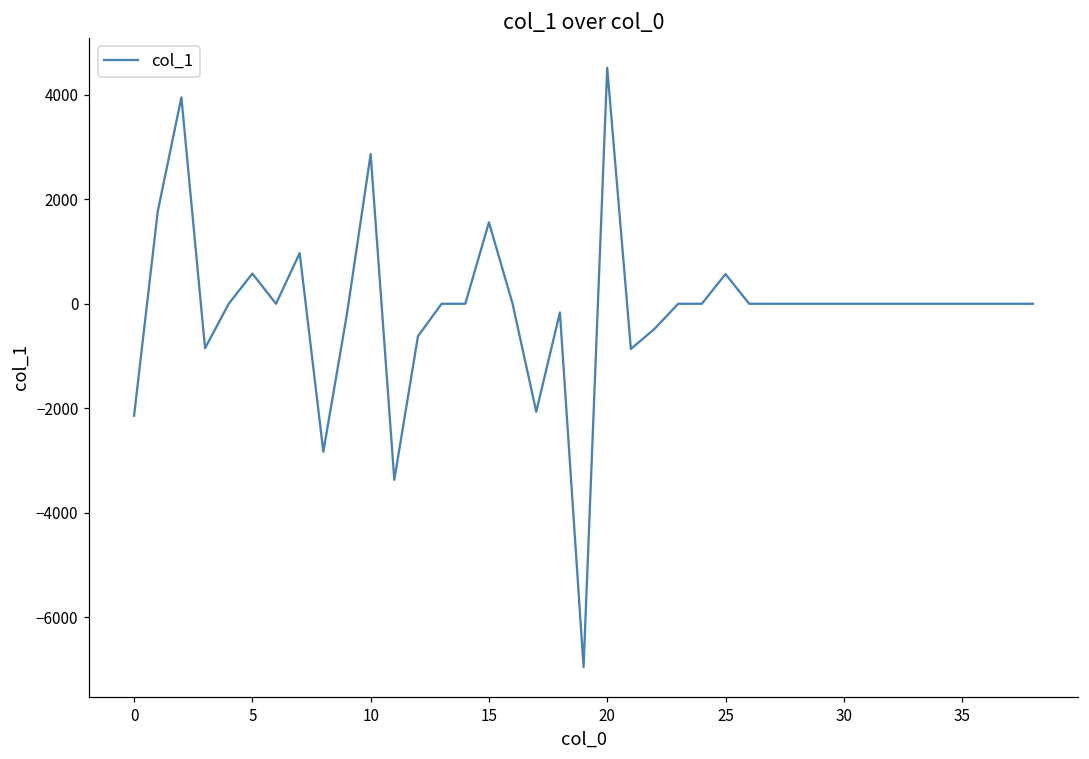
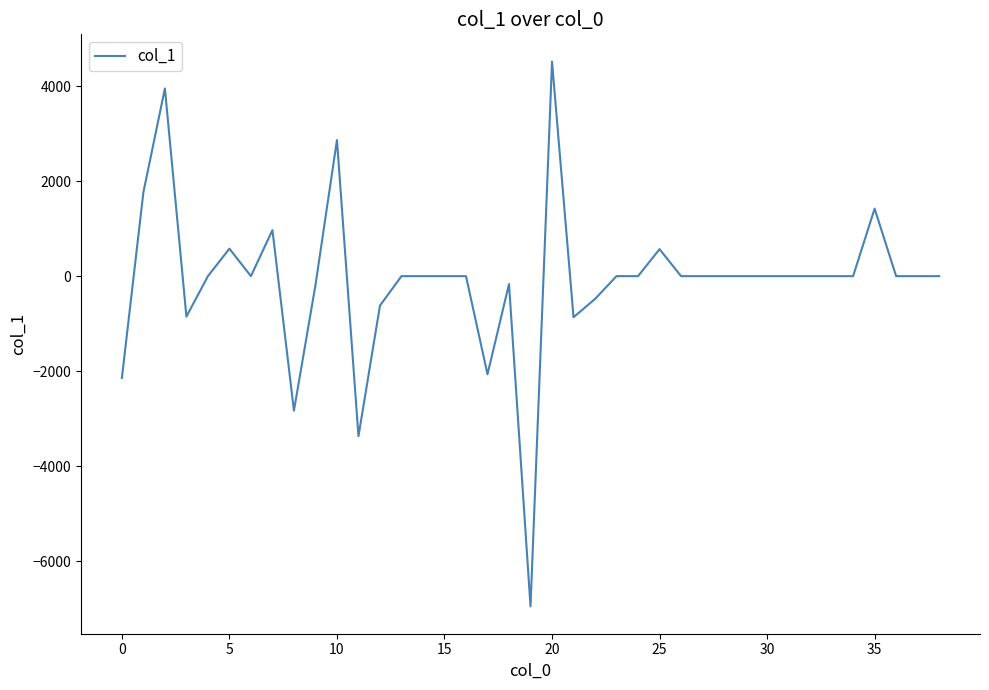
15: 1600 -> 0
35: 0 -> 1400
